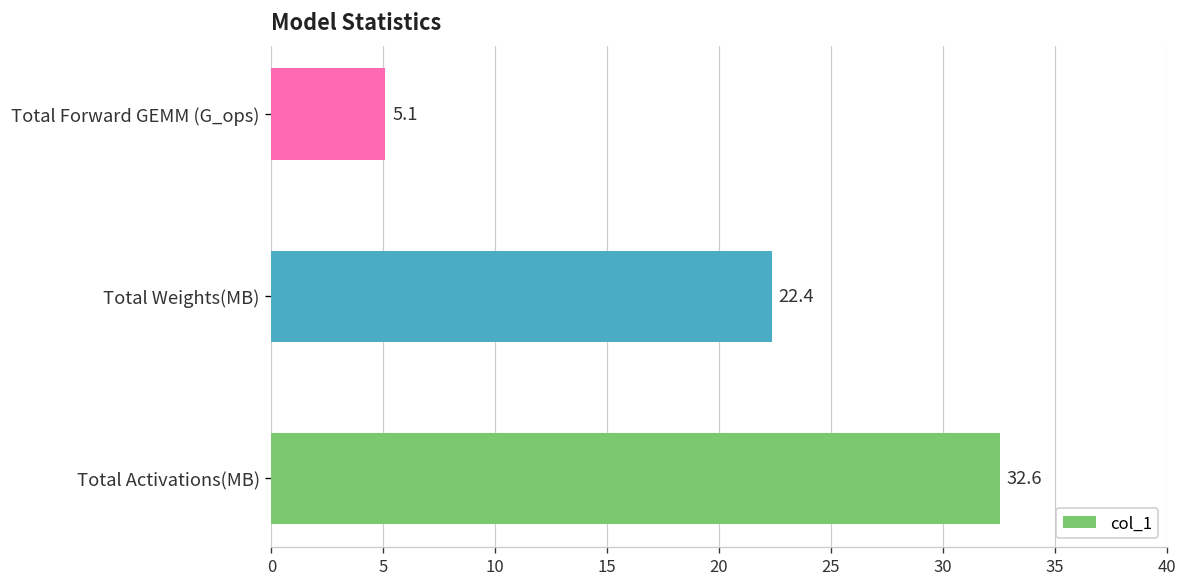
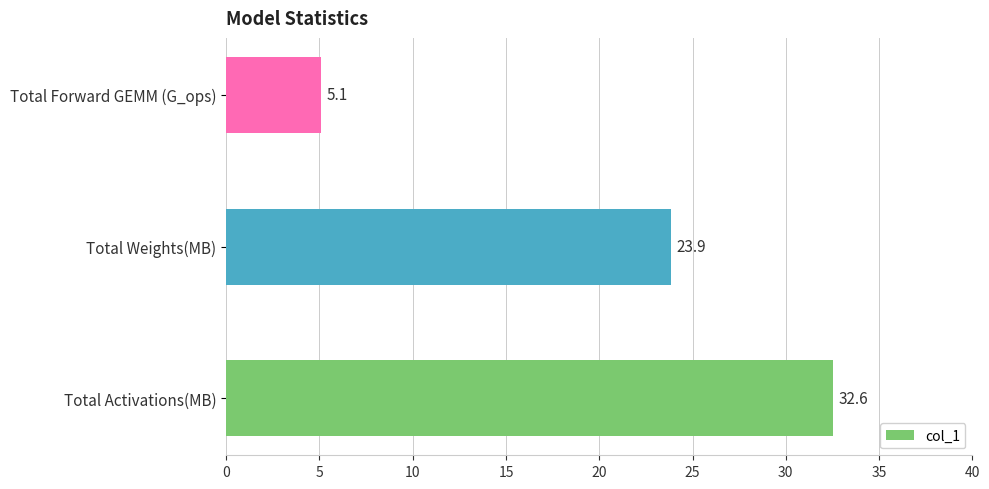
Total Weights(MB): 22.4 -> 23.9
